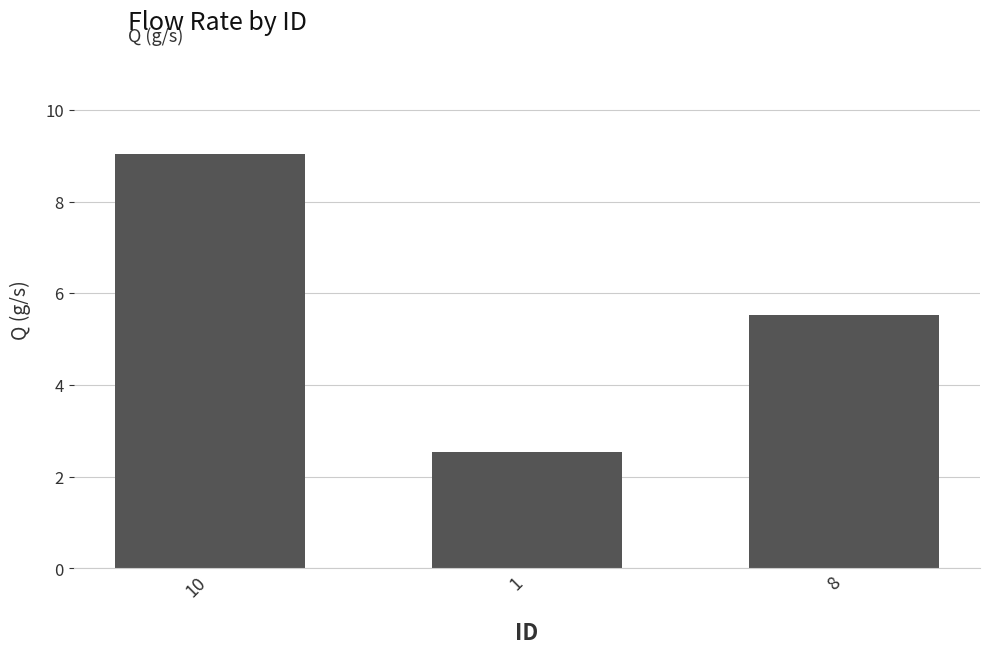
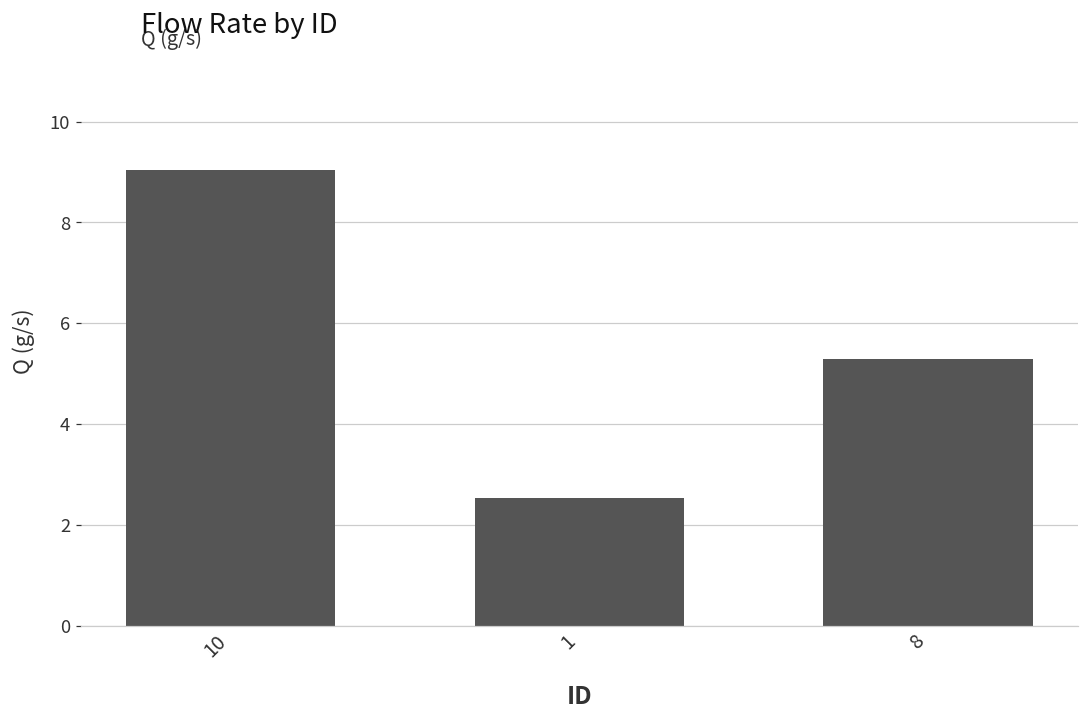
8: 5.5 -> 5.3
